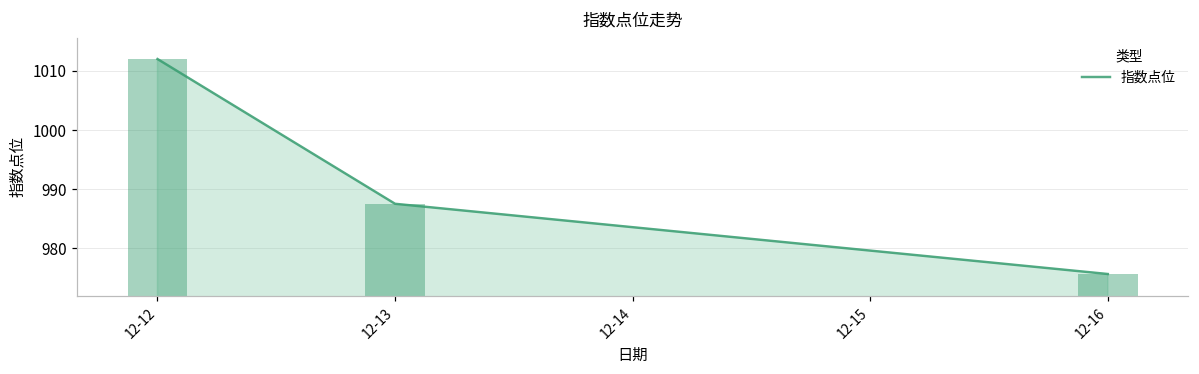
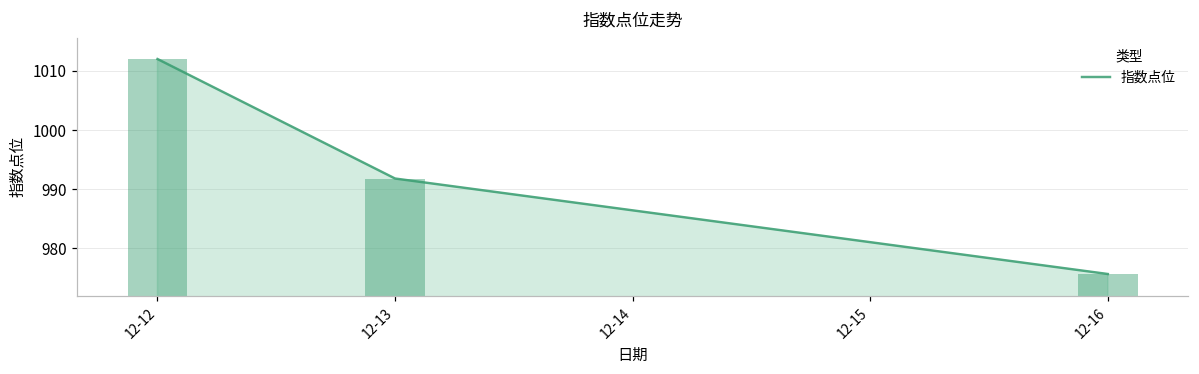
12-13: 988 -> 992
